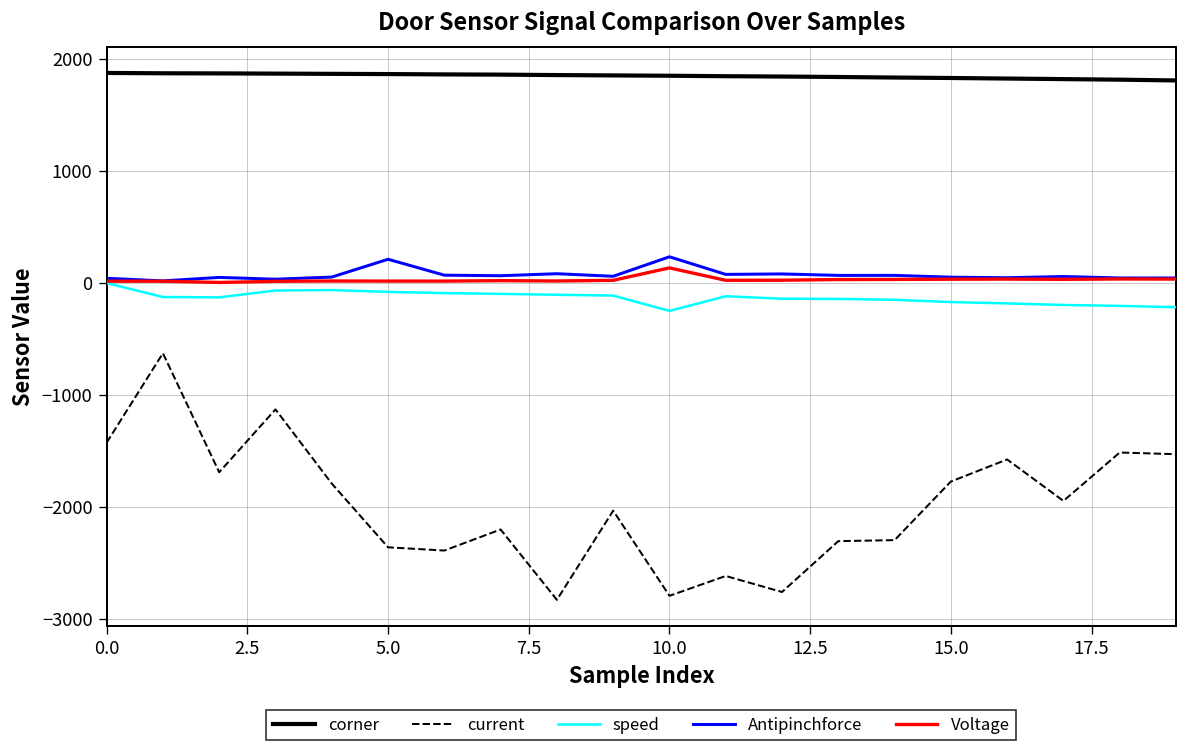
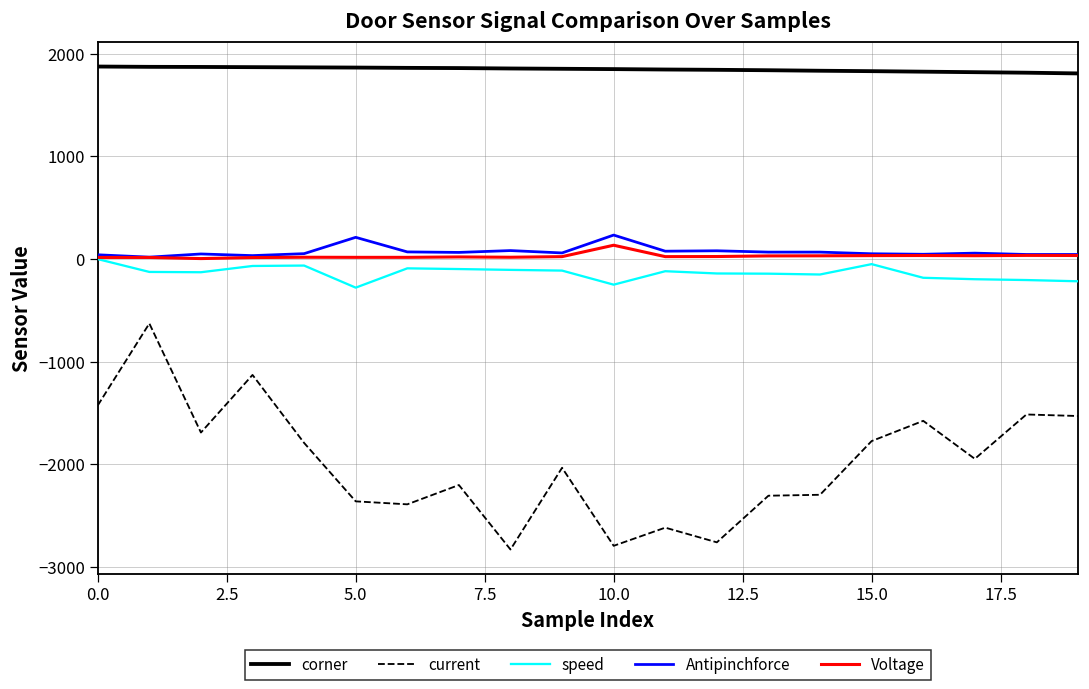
speed, 5.0: -100 -> -300
speed, 15.0: -200 -> 0
